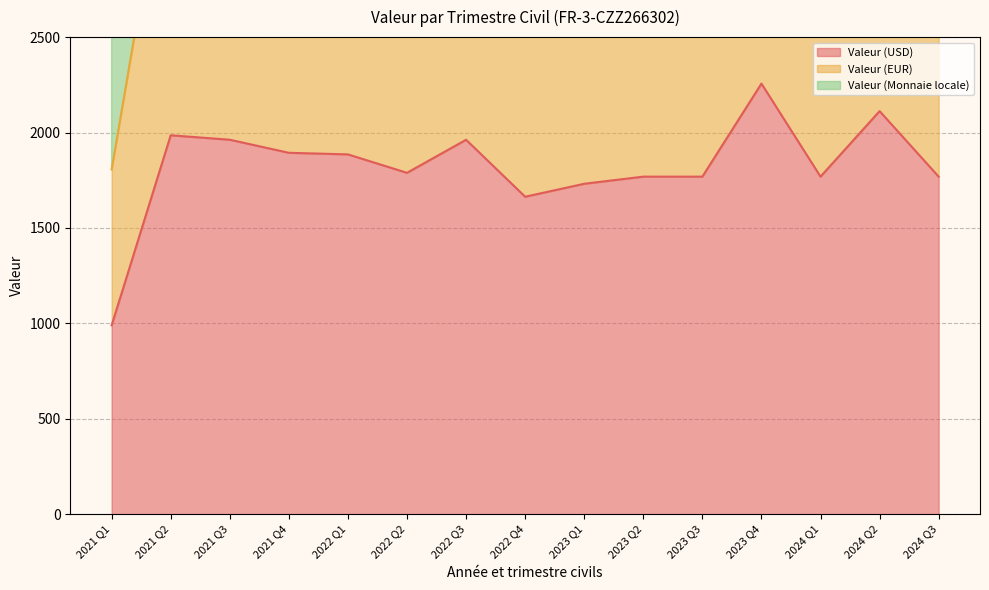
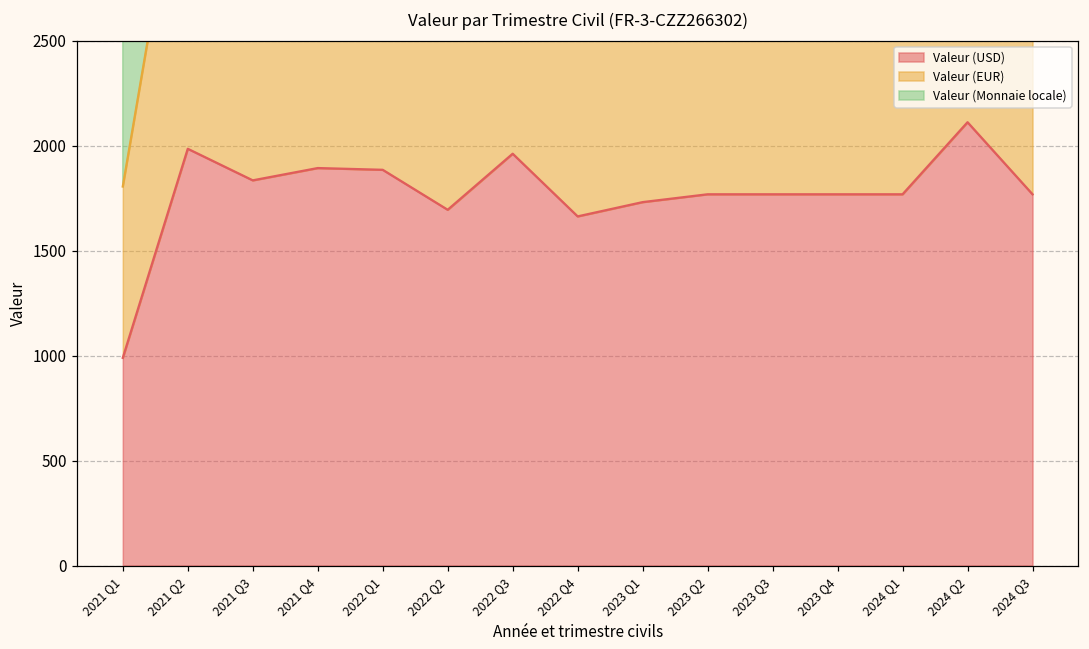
Valeur (USD), 2021 Q3: 1960 -> 1840
Valeur (USD), 2022 Q2: 1790 -> 1690
Valeur (USD), 2023 Q4: 2260 -> 1770
